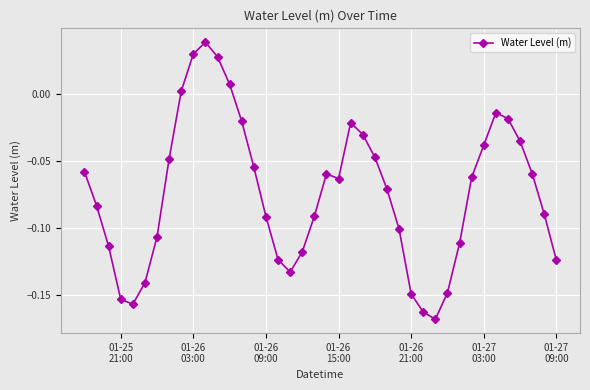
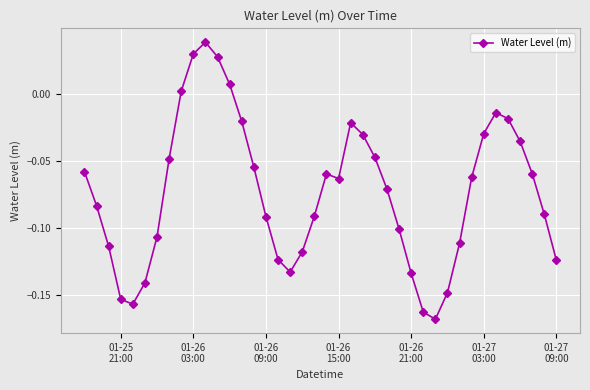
01-26 21:00: -0.149 -> -0.134
01-27 03:00: -0.038 -> -0.029
